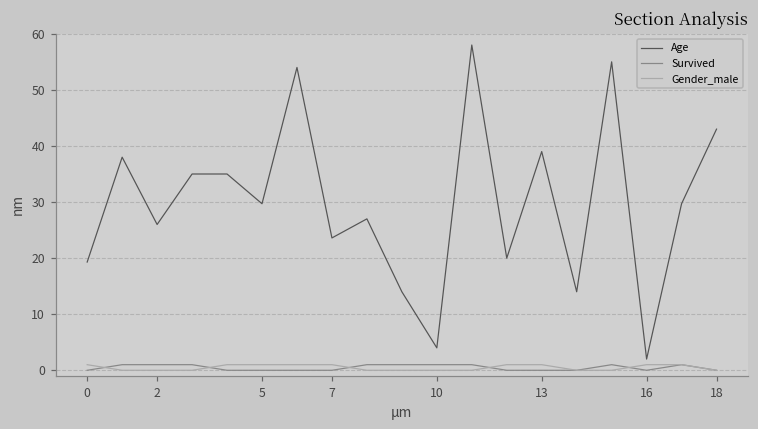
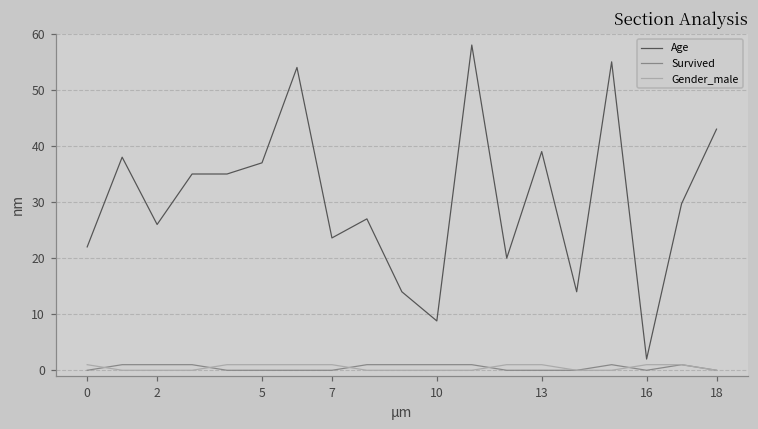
Age, 0: 19 -> 22
Age, 5: 30 -> 37
Age, 10: 4 -> 9
